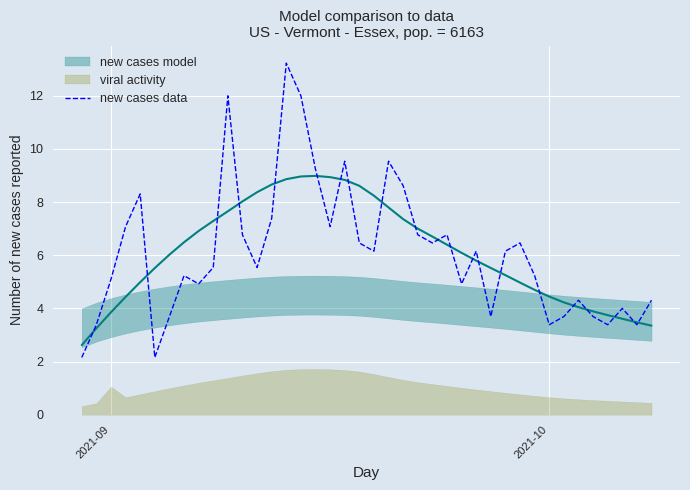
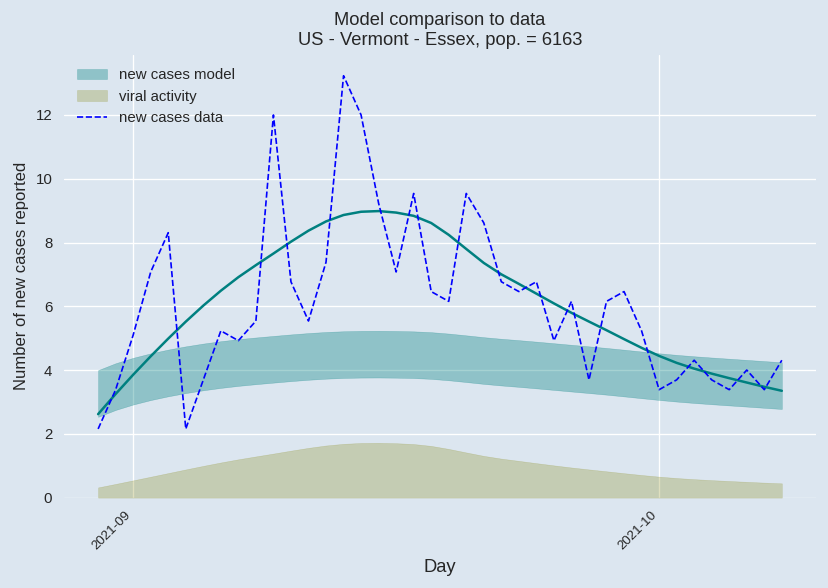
viral activity, 2021-09: 1.1 -> 0.5
